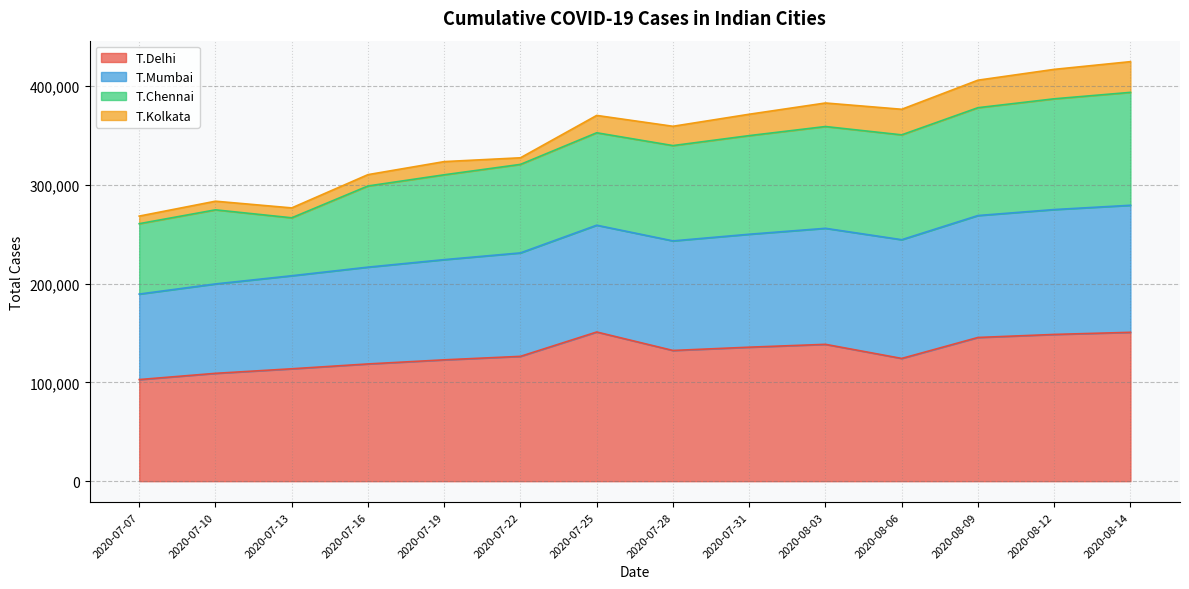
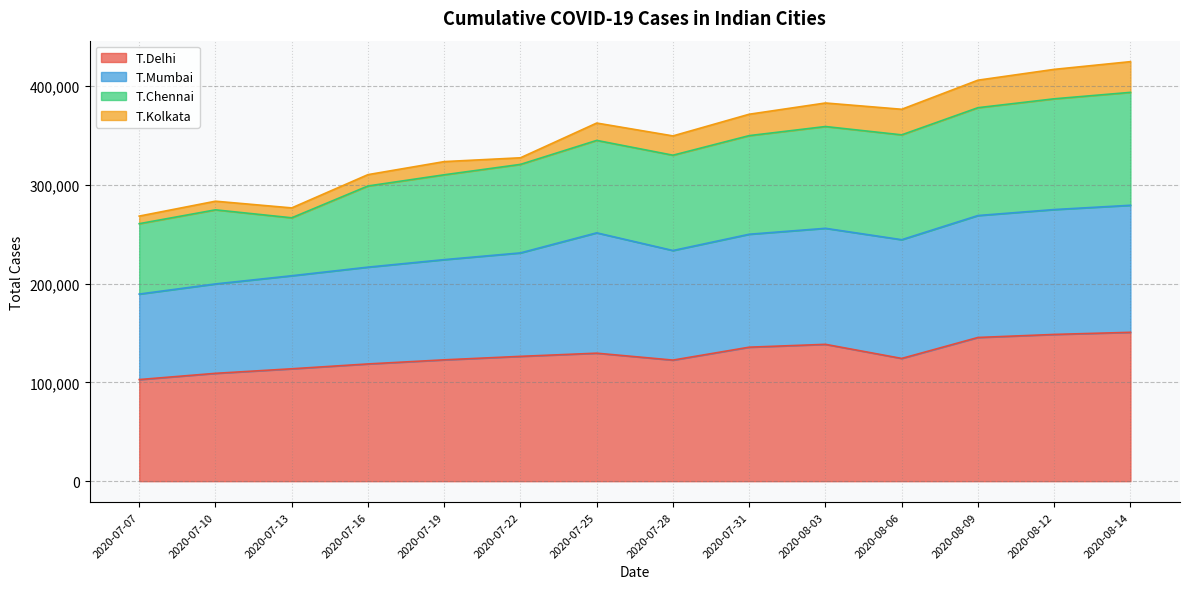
T.Delhi, 2020-07-25: 150,000 -> 130,000
T.Mumbai, 2020-07-25: 110,000 -> 120,000
T.Delhi, 2020-07-28: 130,000 -> 120,000
